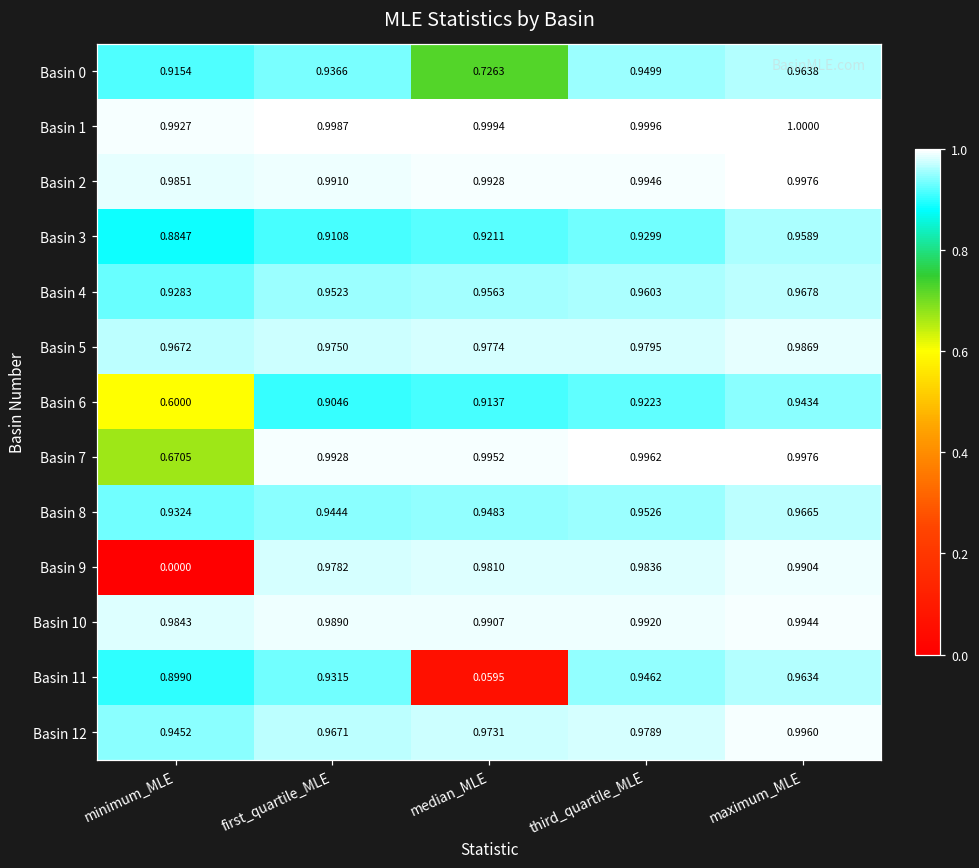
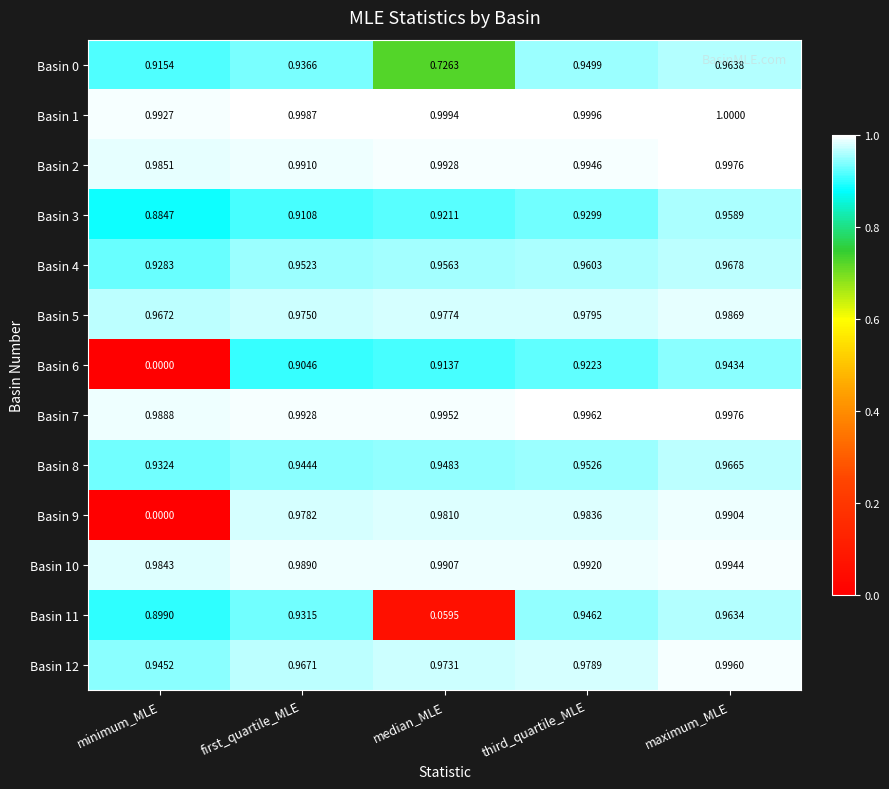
Basin 6, minimum_MLE: 0.6000 -> 0.0000
Basin 7, minimum_MLE: 0.6705 -> 0.9888
